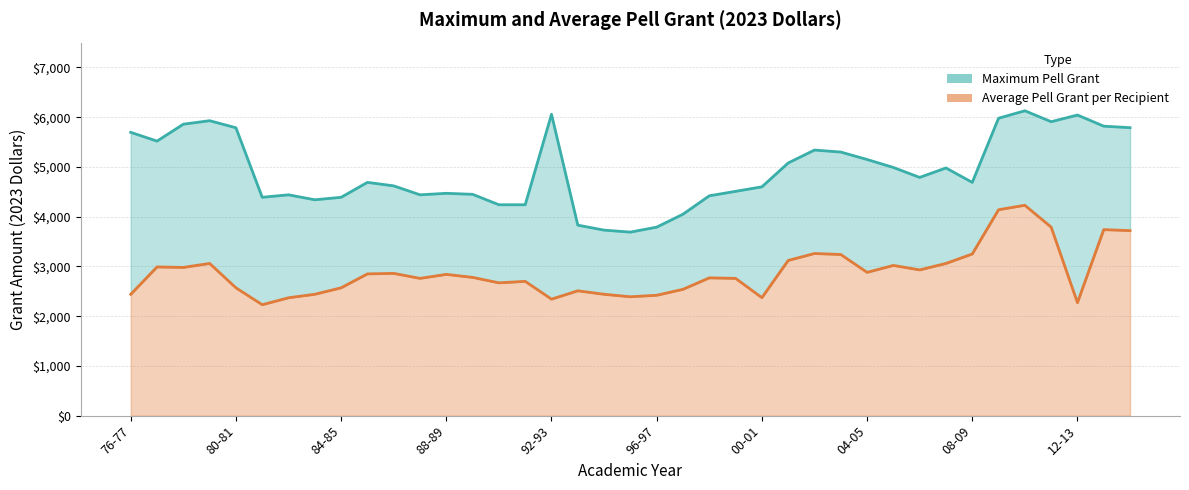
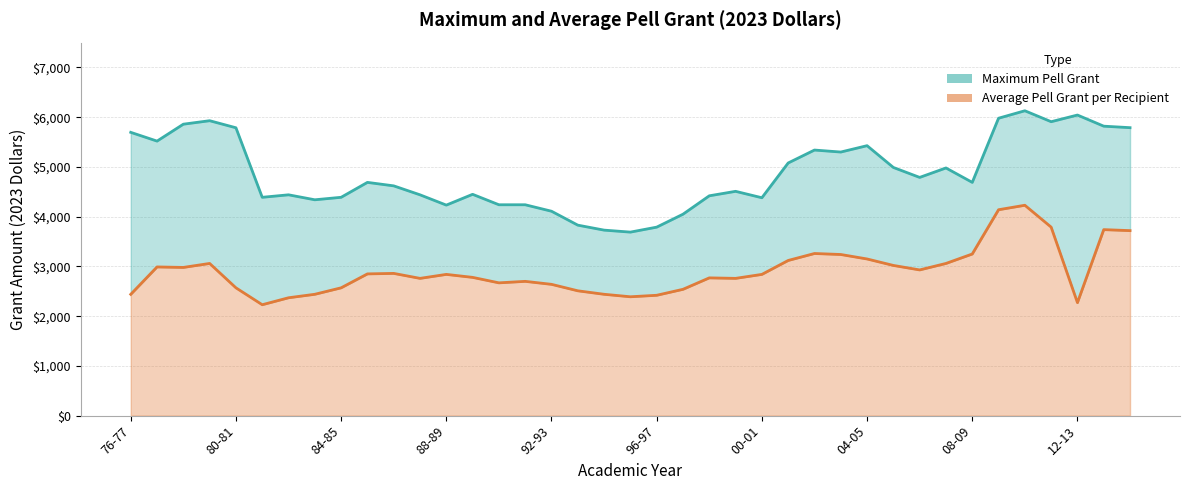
Maximum Pell Grant, 88-89: $4,500 -> $4,200
Maximum Pell Grant, 92-93: $6,100 -> $4,100
Average Pell Grant per Recipient, 92-93: $2,300 -> $2,600
Maximum Pell Grant, 00-01: $4,600 -> $4,400
Average Pell Grant per Recipient, 00-01: $2,400 -> $2,800
Maximum Pell Grant, 04-05: $5,200 -> $5,400
Average Pell Grant per Recipient, 04-05: $2,900 -> $3,200
